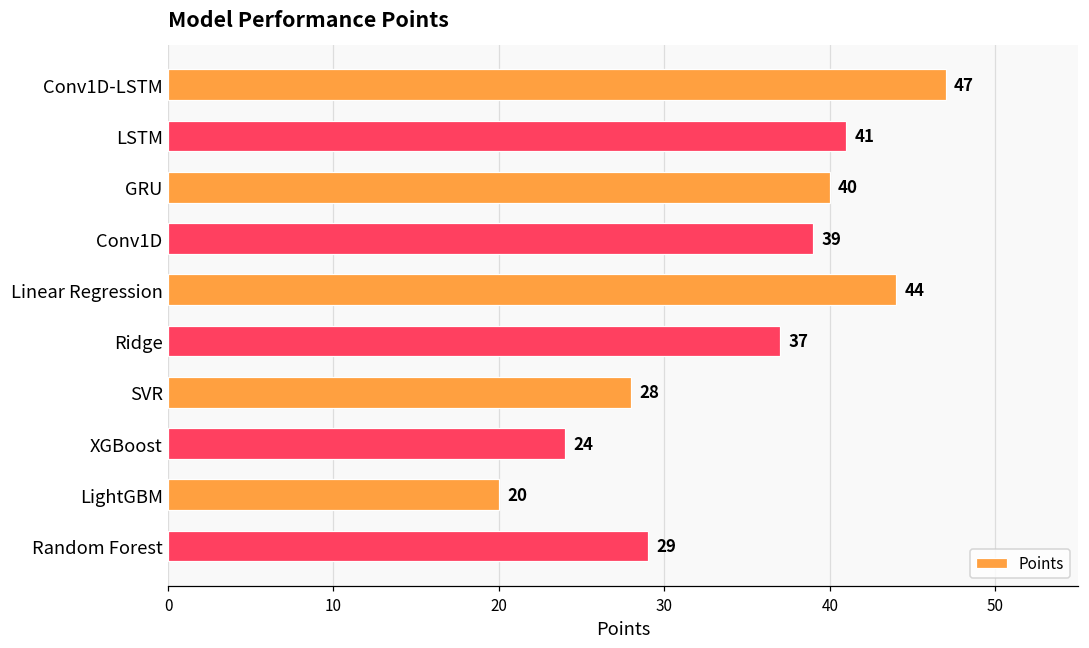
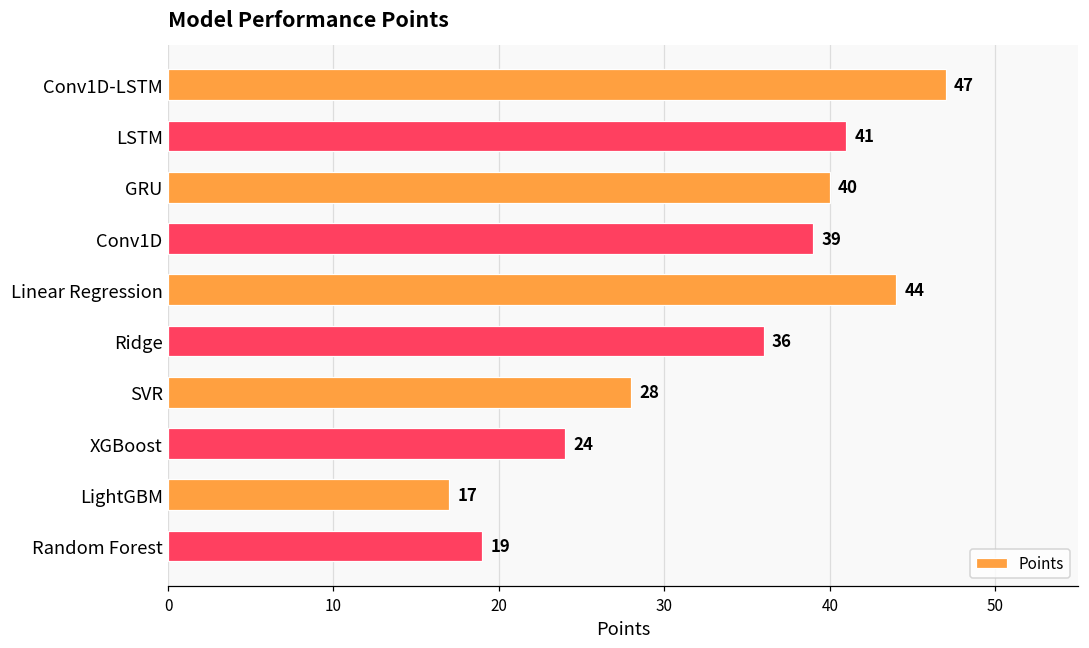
Ridge: 37 -> 36
LightGBM: 20 -> 17
Random Forest: 29 -> 19
